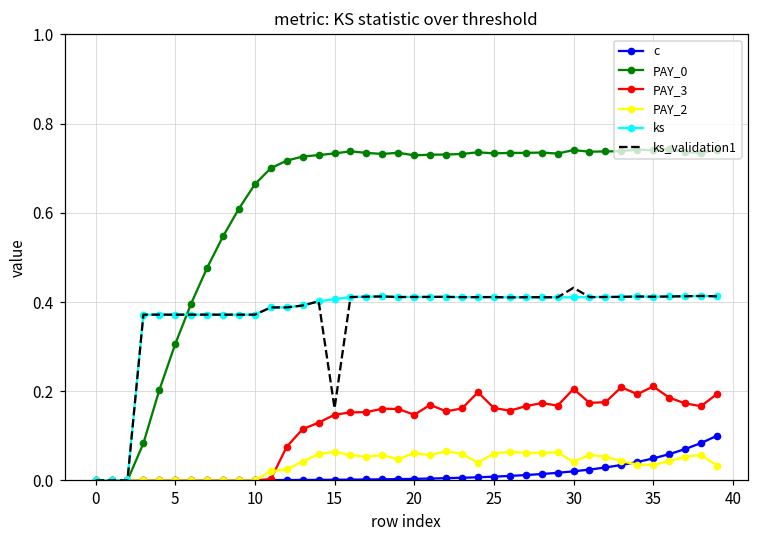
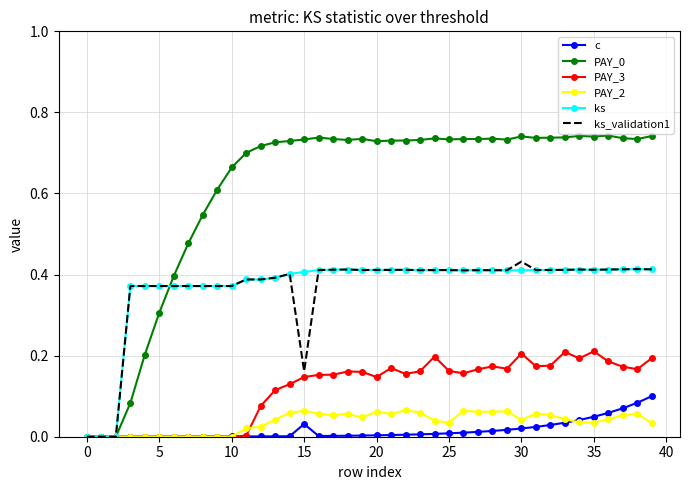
c, 15: 0.00 -> 0.03
PAY_2, 25: 0.06 -> 0.03
